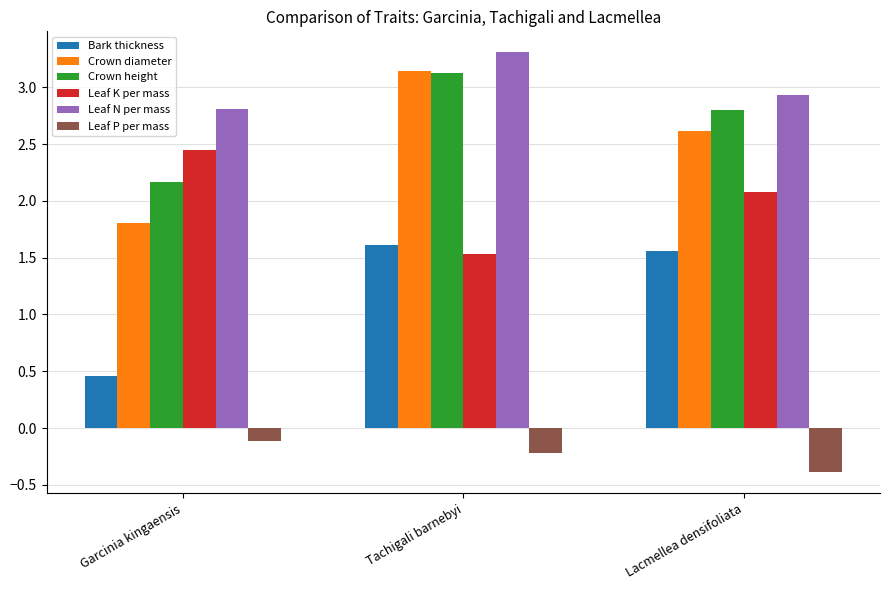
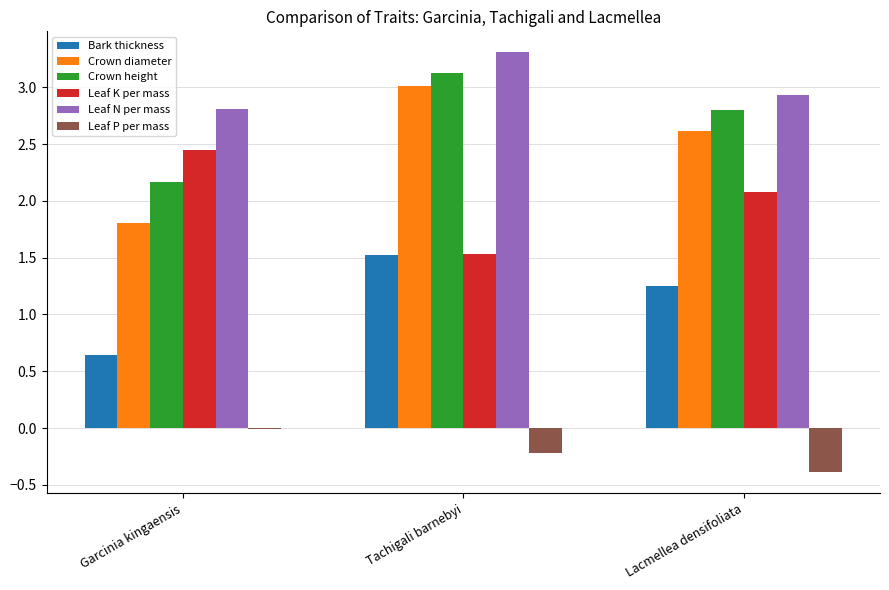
Bark thickness, Garcinia kingaensis: 0.46 -> 0.65
Leaf P per mass, Garcinia kingaensis: -0.11 -> 0.00
Bark thickness, Tachigali barnebyi: 1.61 -> 1.52
Crown diameter, Tachigali barnebyi: 3.14 -> 3.01
Bark thickness, Lacmellea densifoliata: 1.56 -> 1.25
